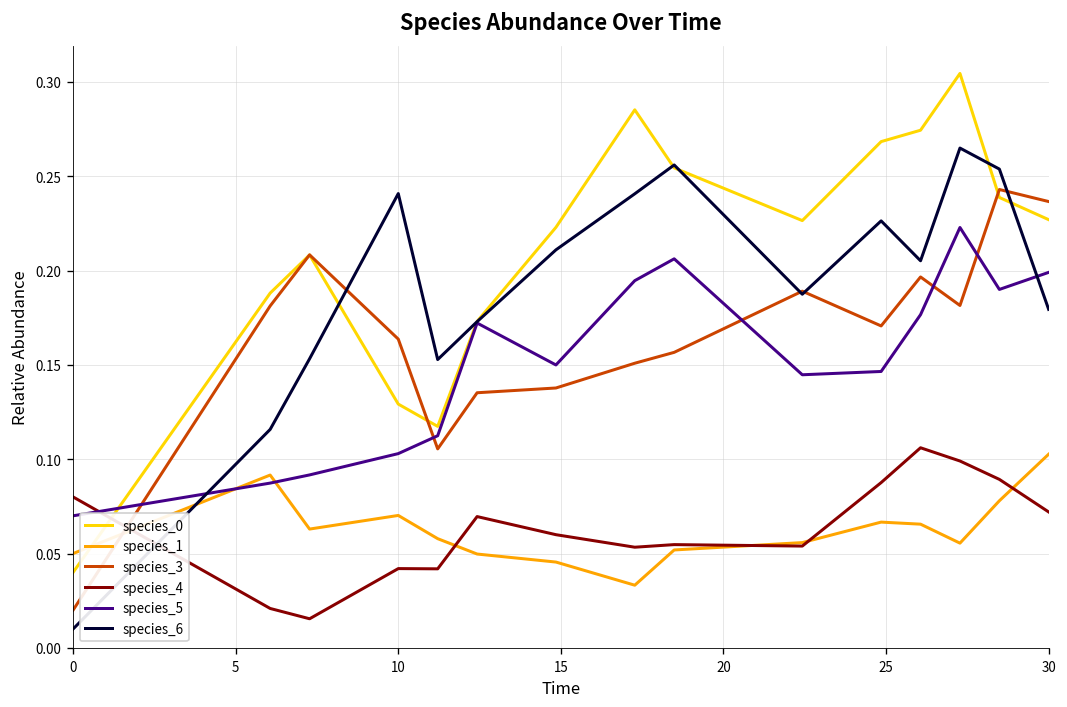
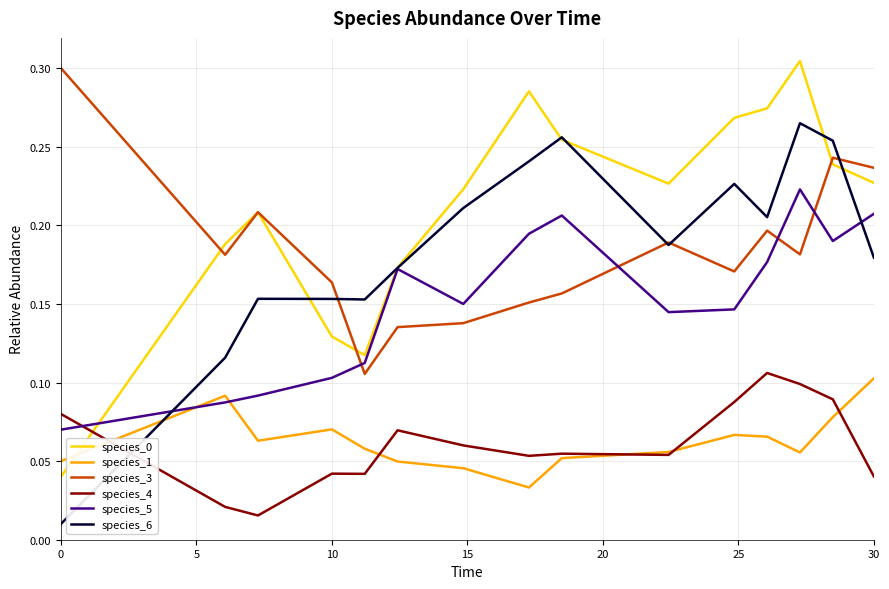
species_3, 0: 0.02 -> 0.30
species_6, 10: 0.241 -> 0.153
species_4, 30: 0.072 -> 0.040
species_5, 30: 0.199 -> 0.207
